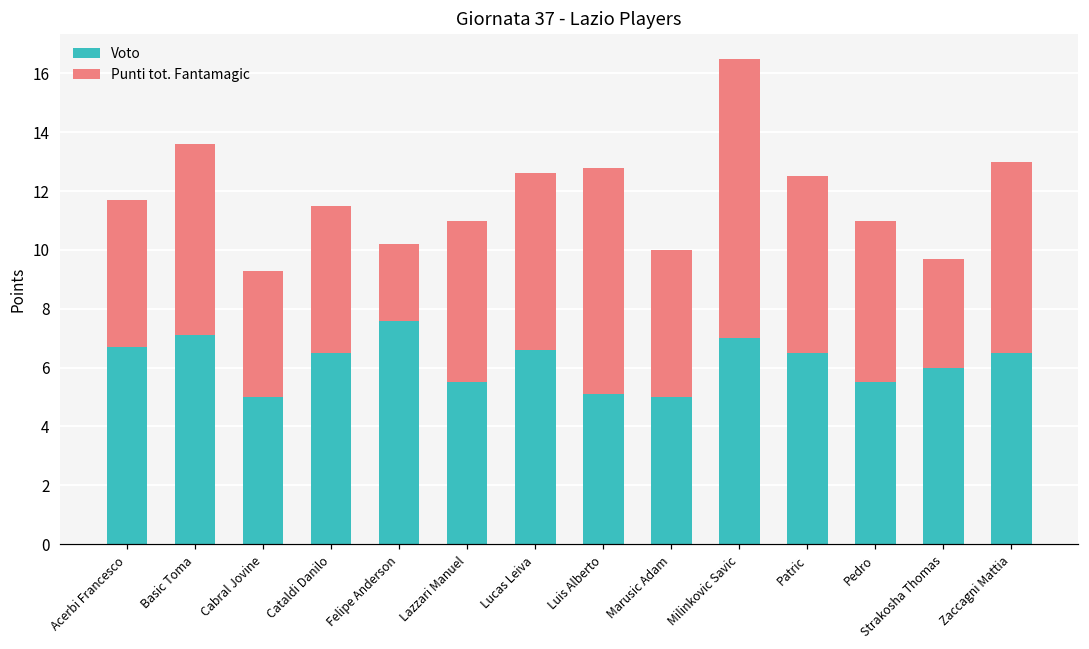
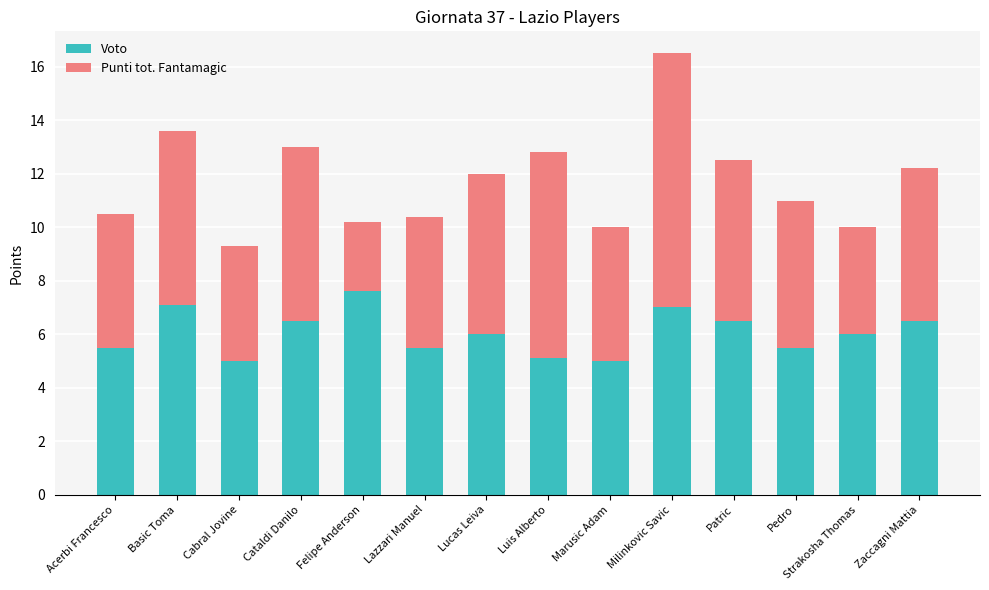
Voto, Acerbi Francesco: 6.7 -> 5.5
Punti tot. Fantamagic, Cataldi Danilo: 5.0 -> 6.5
Punti tot. Fantamagic, Lazzari Manuel: 5.5 -> 4.9
Voto, Lucas Leiva: 6.6 -> 6.0
Punti tot. Fantamagic, Strakosha Thomas: 3.7 -> 4.0
Punti tot. Fantamagic, Zaccagni Mattia: 6.5 -> 5.7
